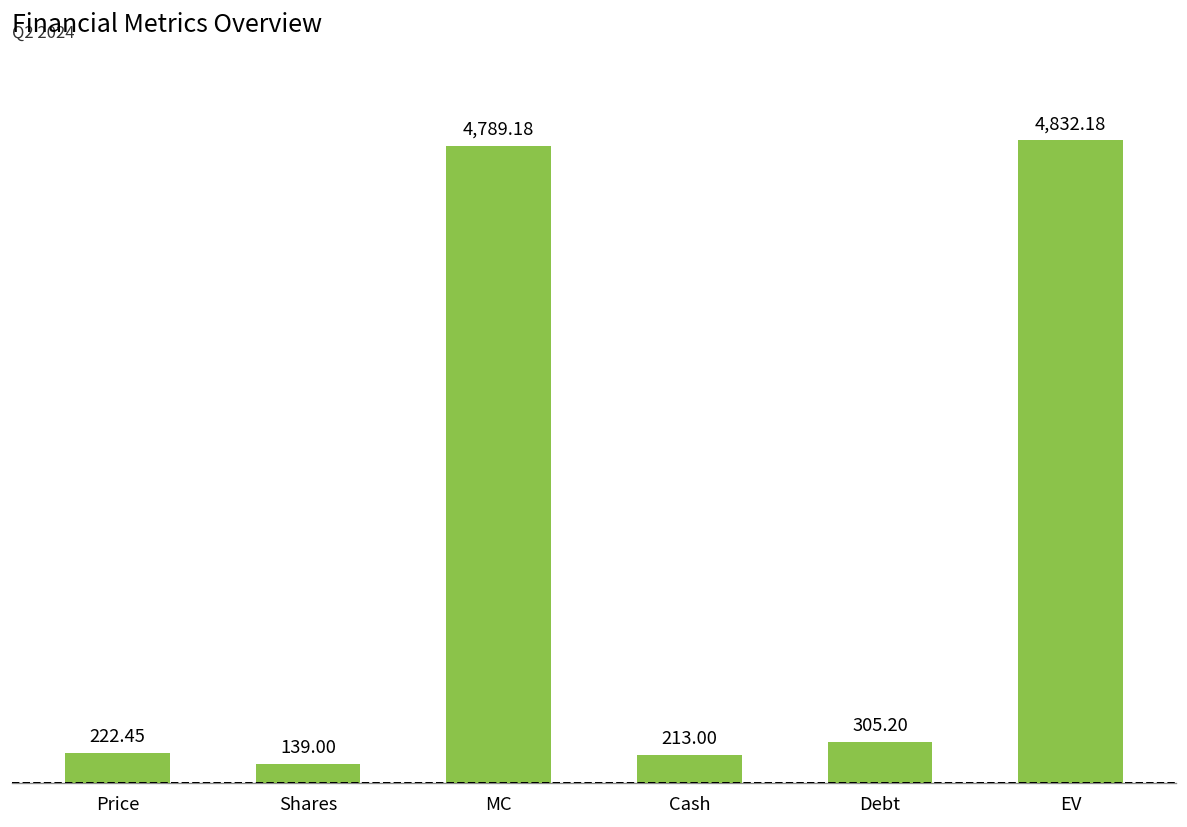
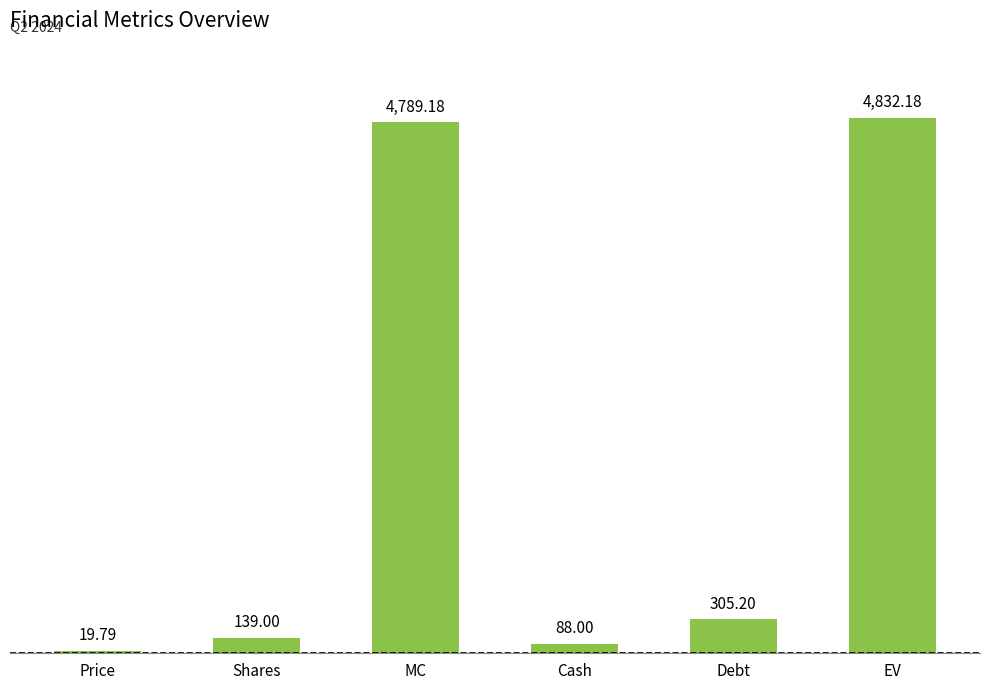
Price: 222.45 -> 19.79
Cash: 213.00 -> 88.00
